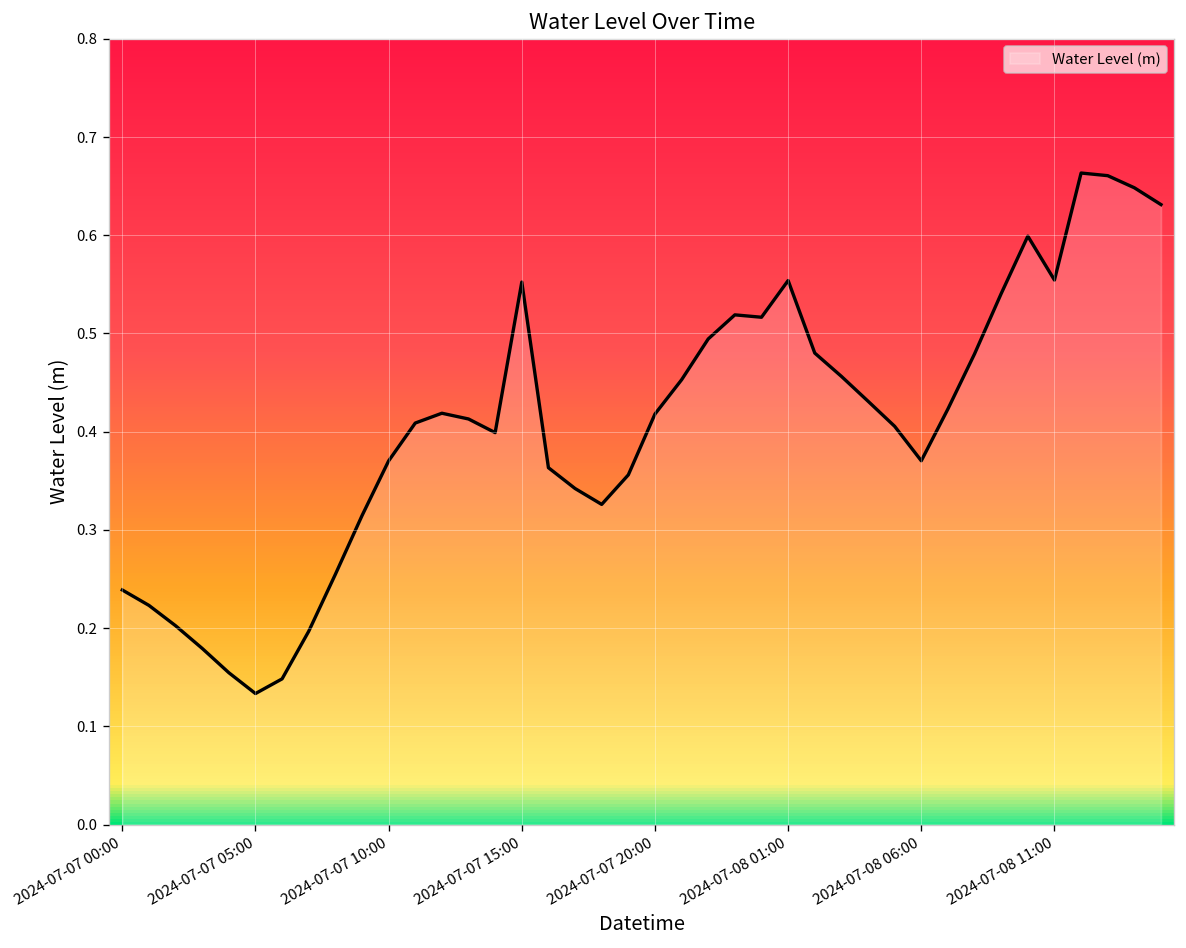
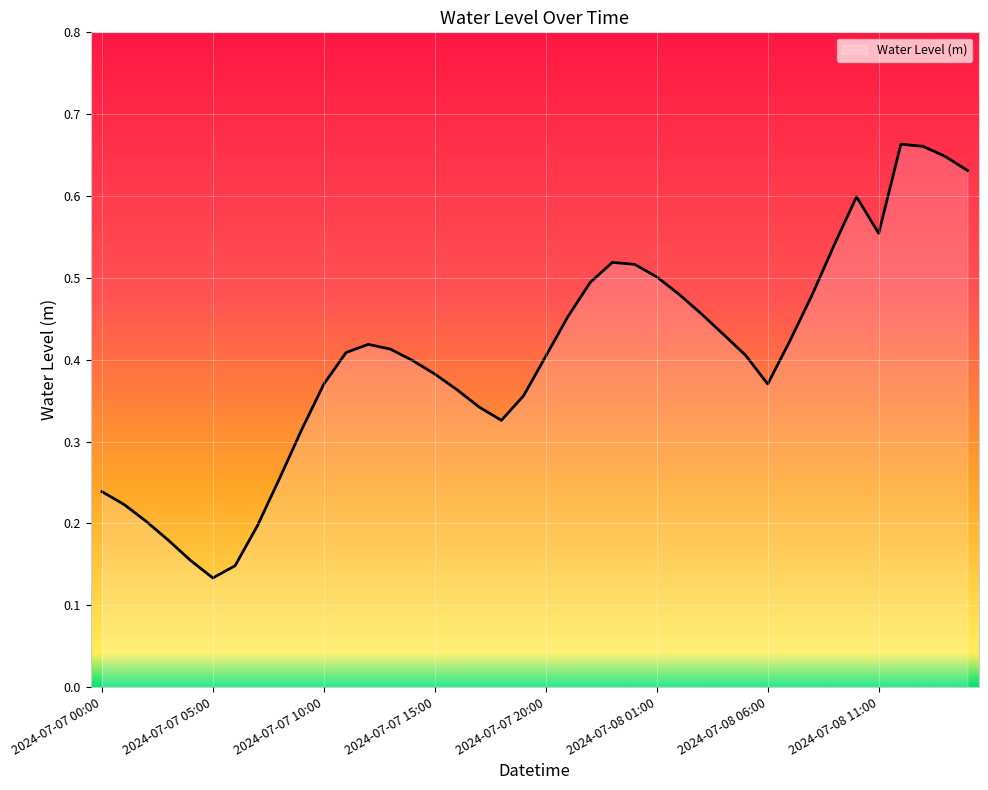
2024-07-07 15:00: 0.55 -> 0.38
2024-07-07 20:00: 0.42 -> 0.40
2024-07-08 01:00: 0.55 -> 0.50
